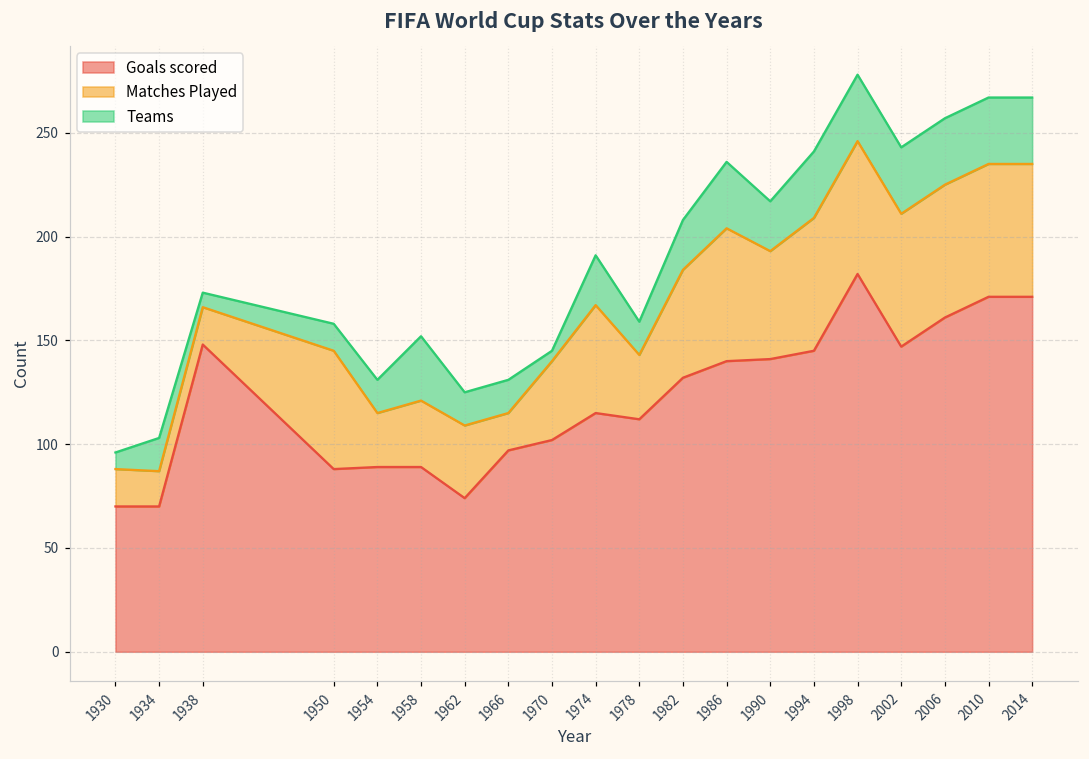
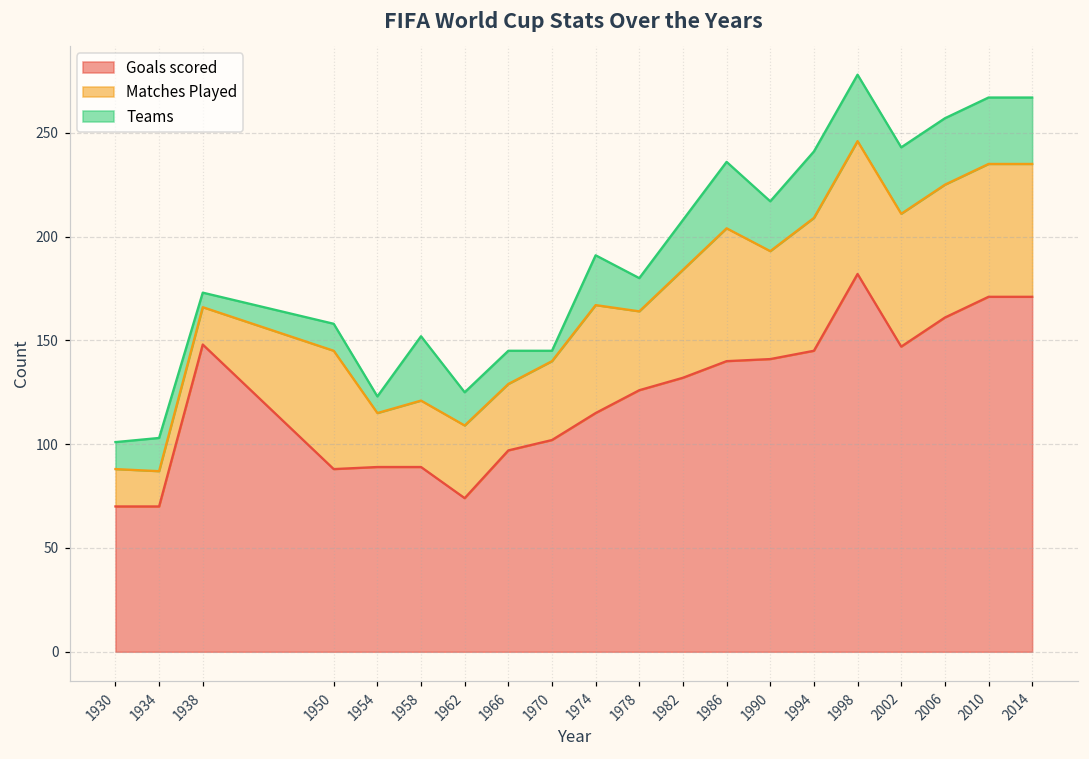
Teams, 1930: 8 -> 13
Teams, 1954: 16 -> 8
Matches Played, 1966: 18 -> 32
Goals scored, 1978: 112 -> 126
Matches Played, 1978: 31 -> 38
